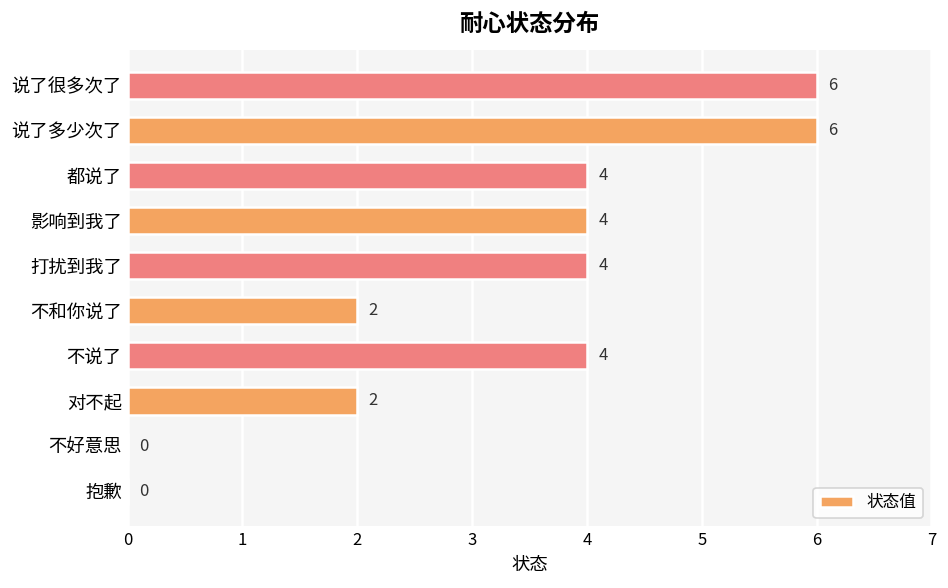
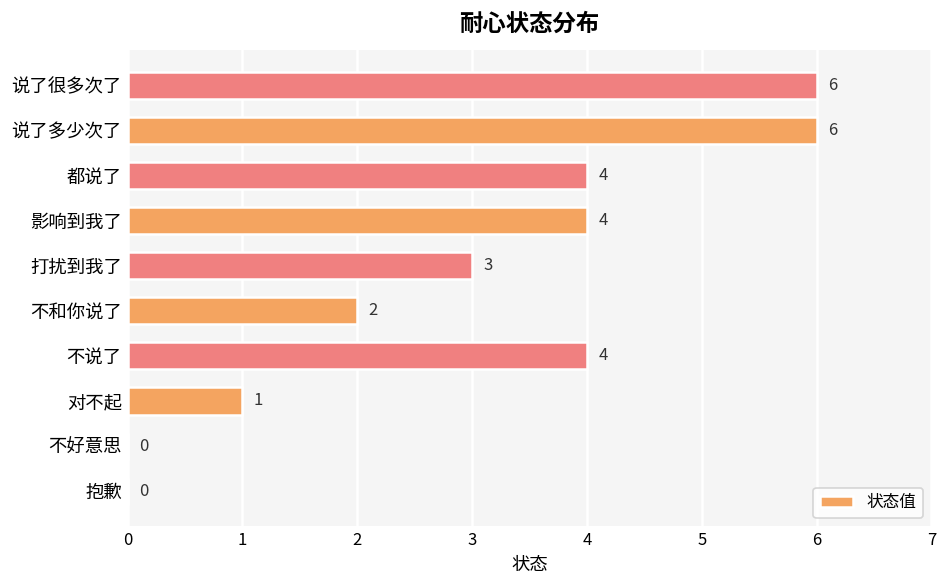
打扰到我了: 4 -> 3
对不起: 2 -> 1
